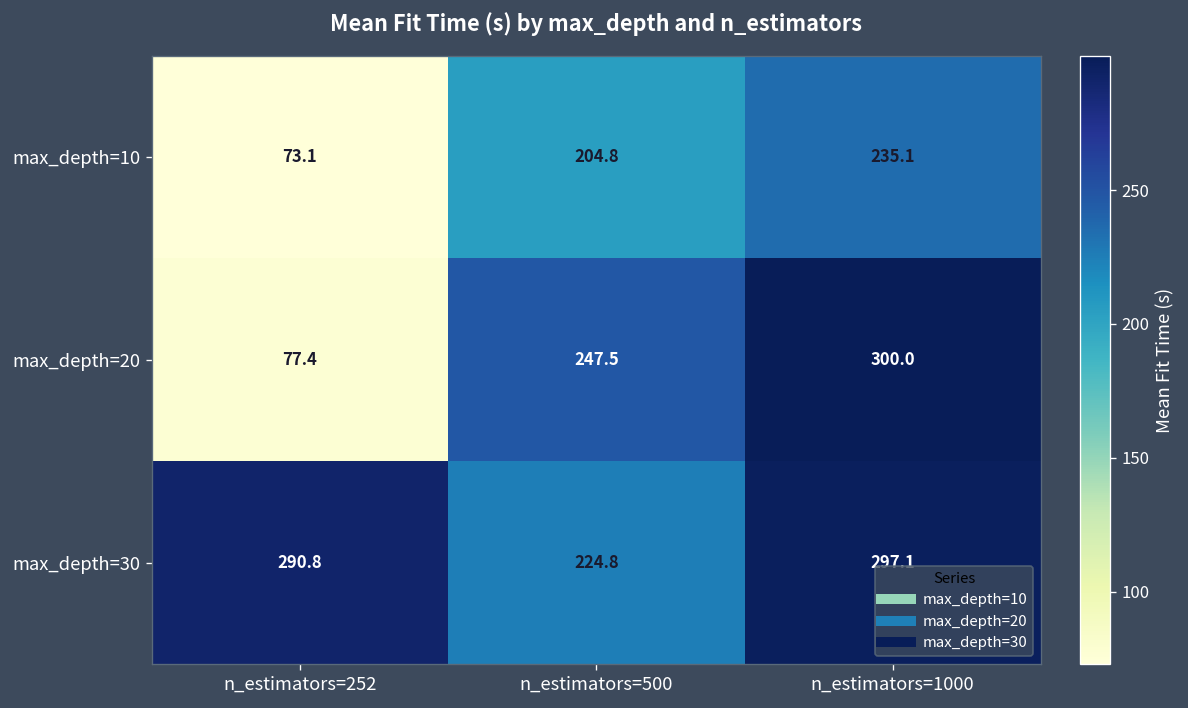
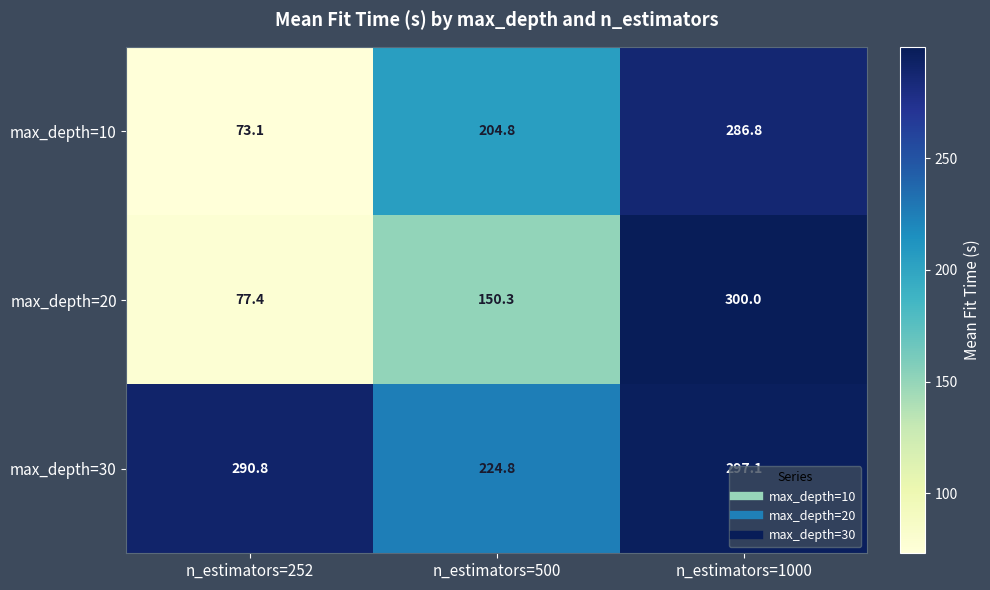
max_depth=10, n_estimators=1000: 235.1 -> 286.8
max_depth=20, n_estimators=500: 247.5 -> 150.3
